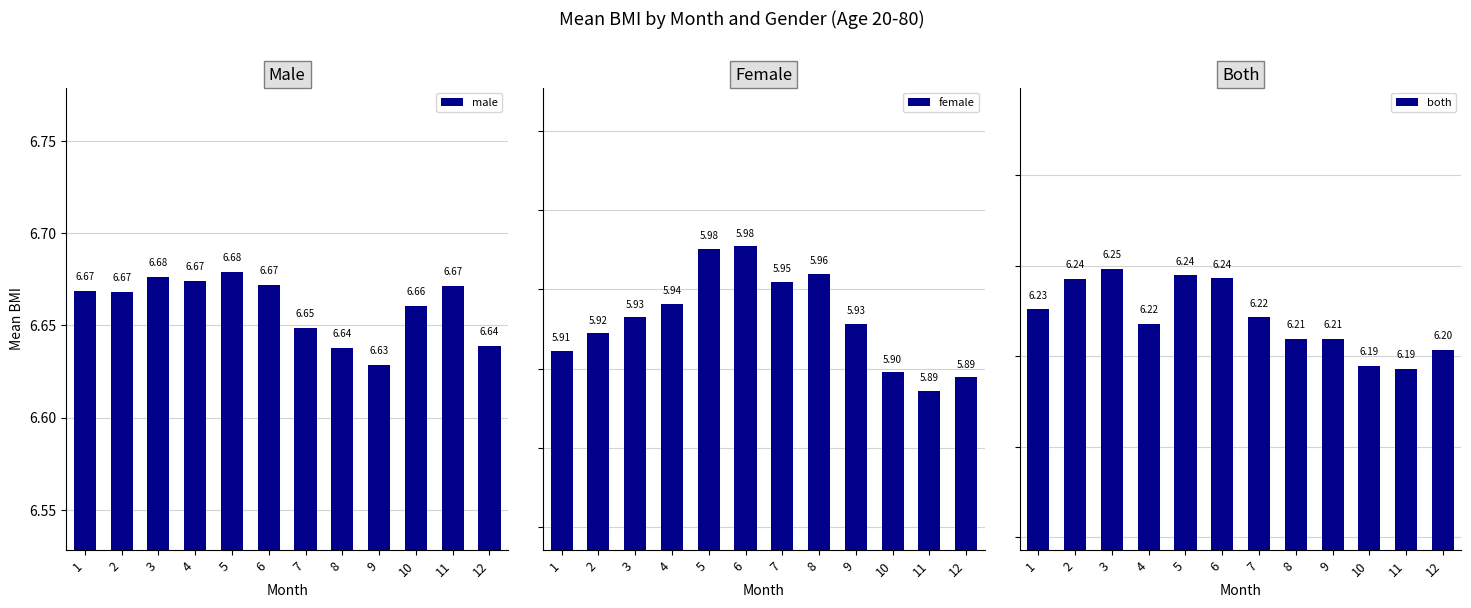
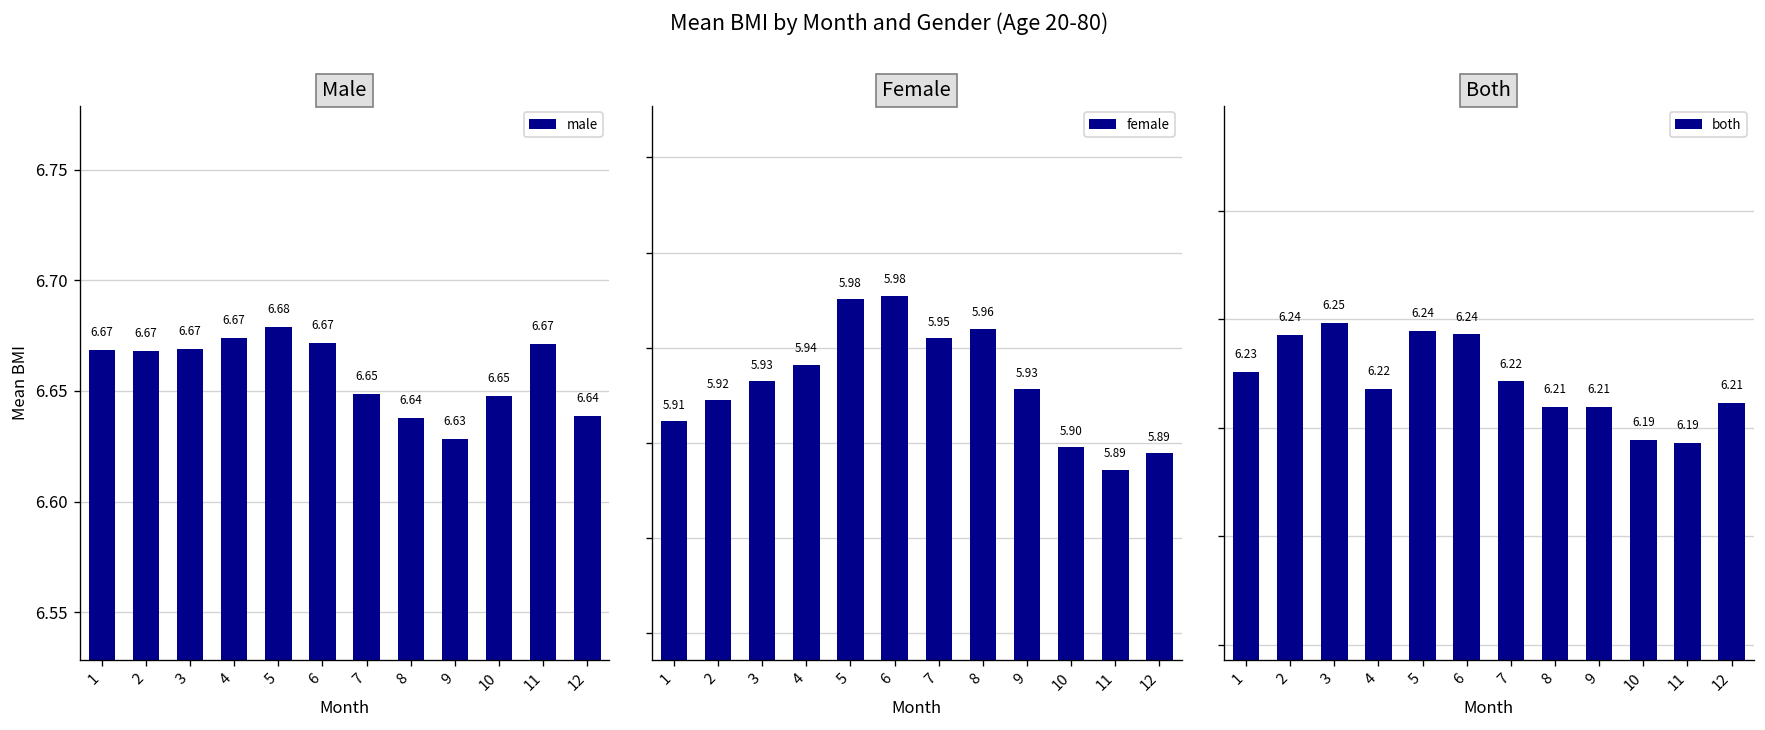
Male, 3: 6.68 -> 6.67
Male, 10: 6.66 -> 6.65
Both, 12: 6.20 -> 6.21
